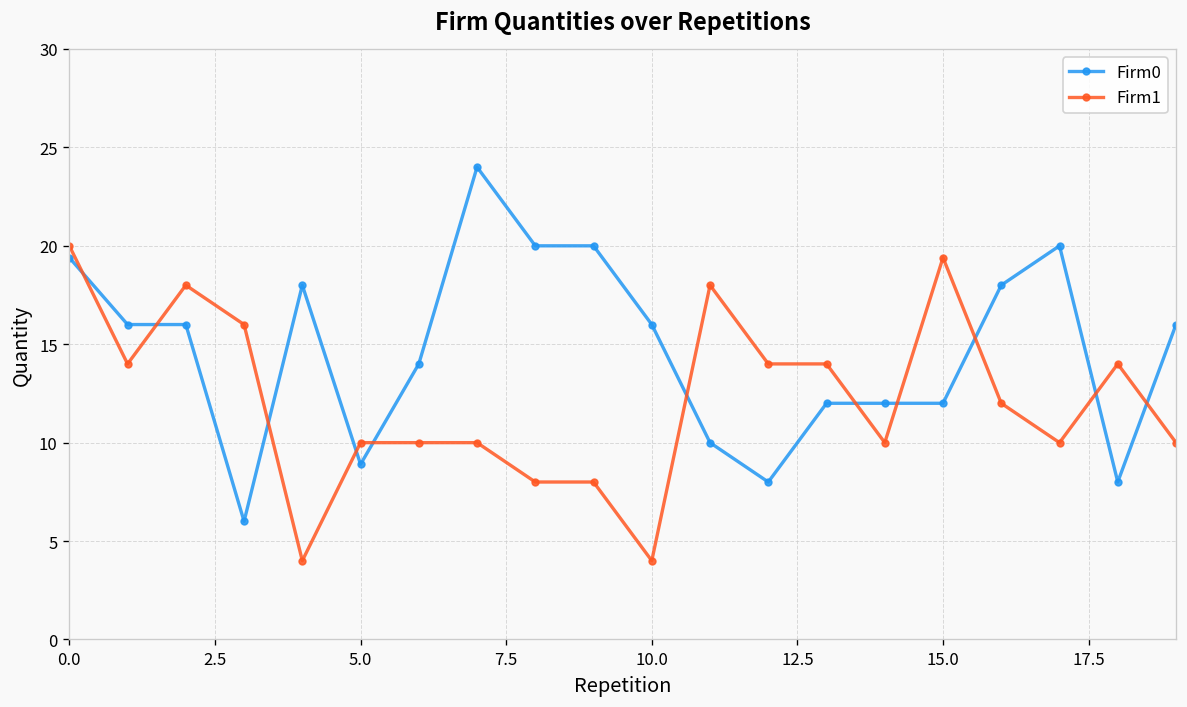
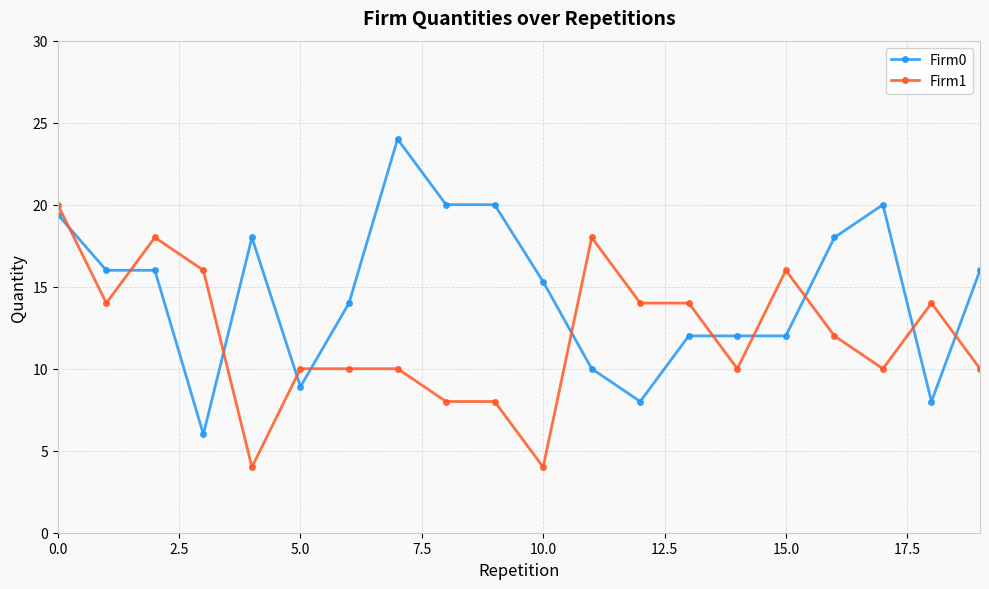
Firm0, 10.0: 16.0 -> 15.3
Firm1, 15.0: 19.4 -> 16.0
